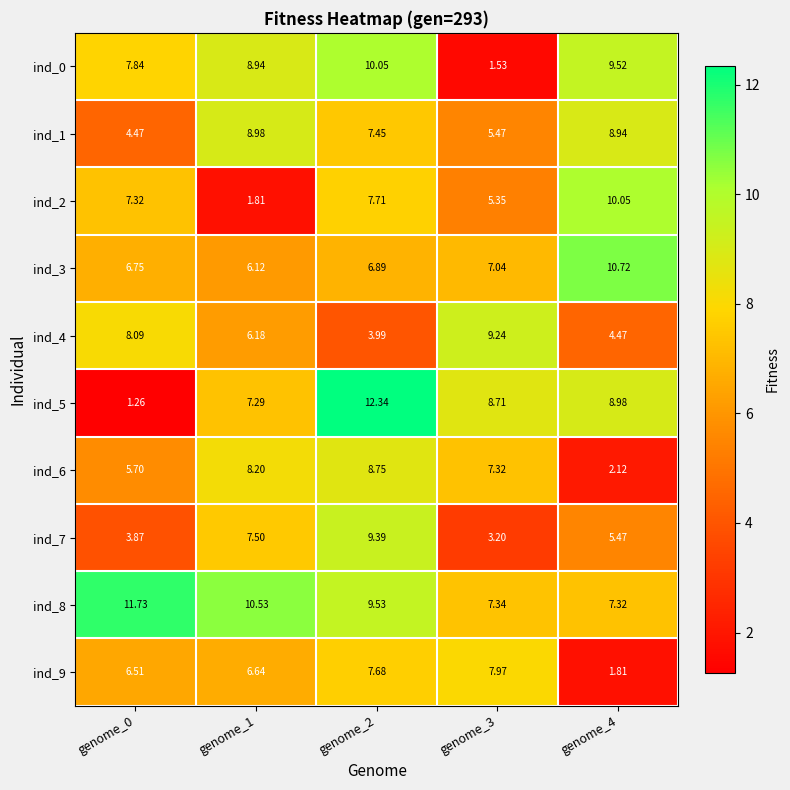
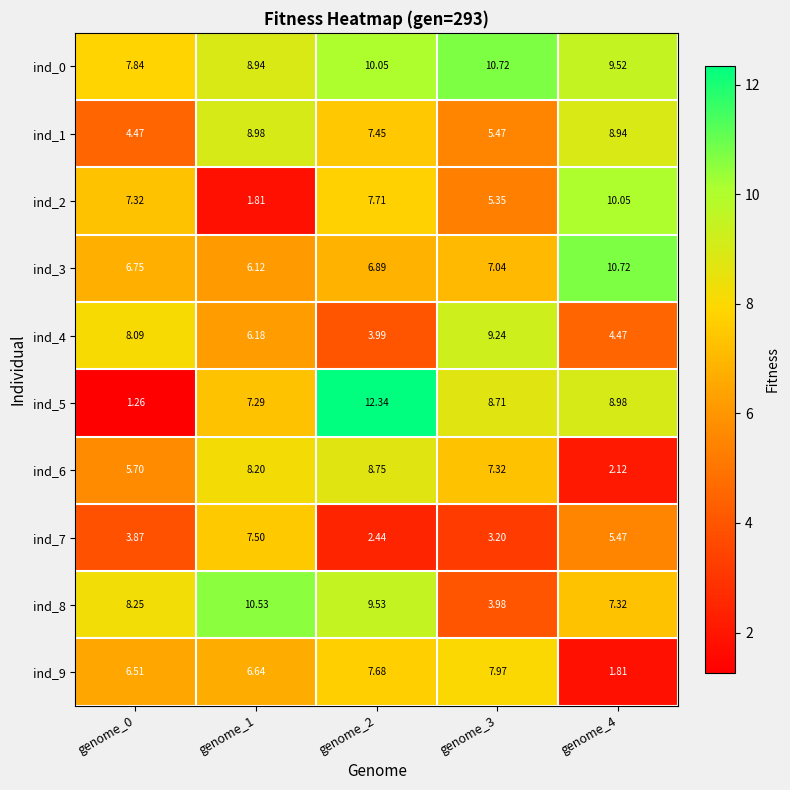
ind_0, genome_3: 1.53 -> 10.72
ind_7, genome_2: 9.39 -> 2.44
ind_8, genome_0: 11.73 -> 8.25
ind_8, genome_3: 7.34 -> 3.98
